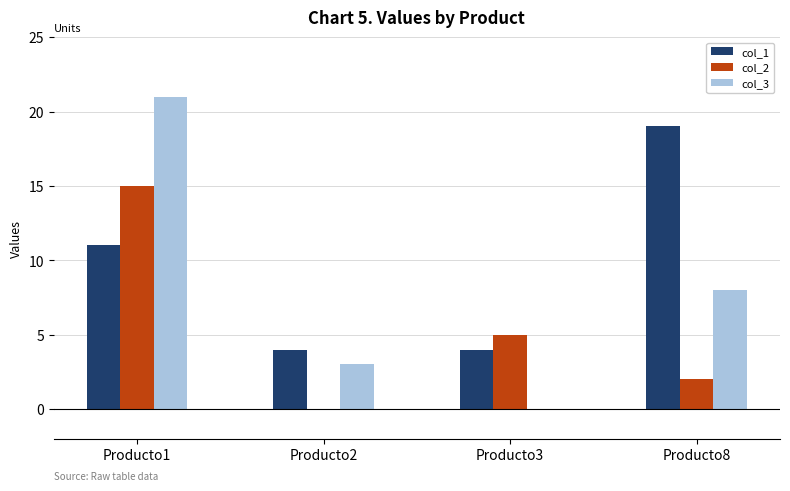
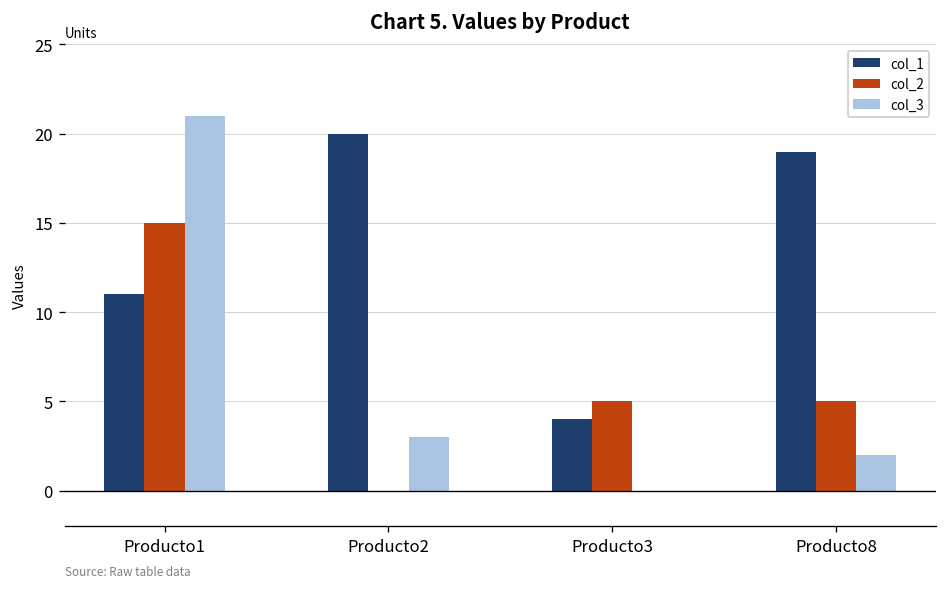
col_1, Producto2: 4 -> 20
col_2, Producto8: 2 -> 5
col_3, Producto8: 8 -> 2
